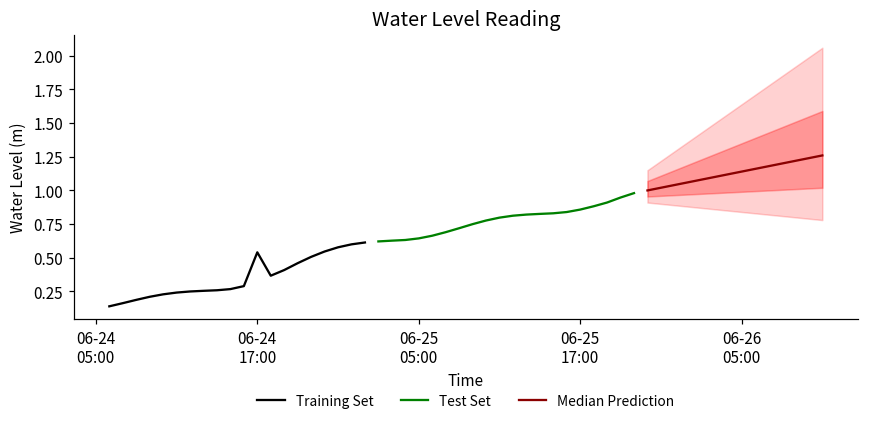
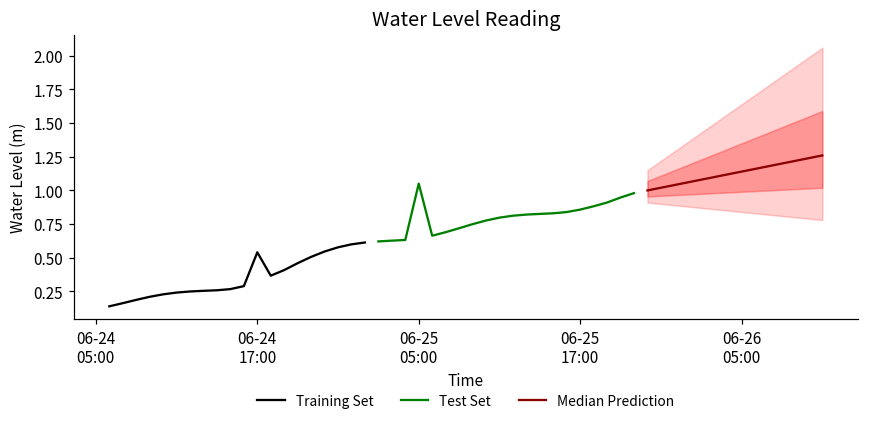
Test Set, 06-25 05:00: 0.64 -> 1.05
